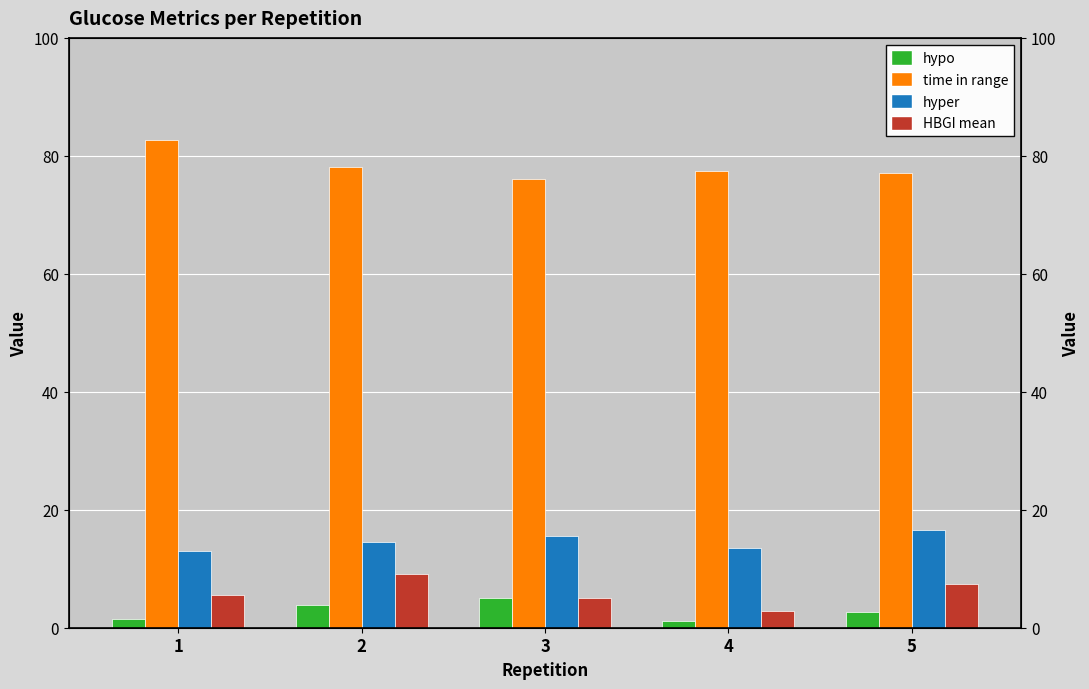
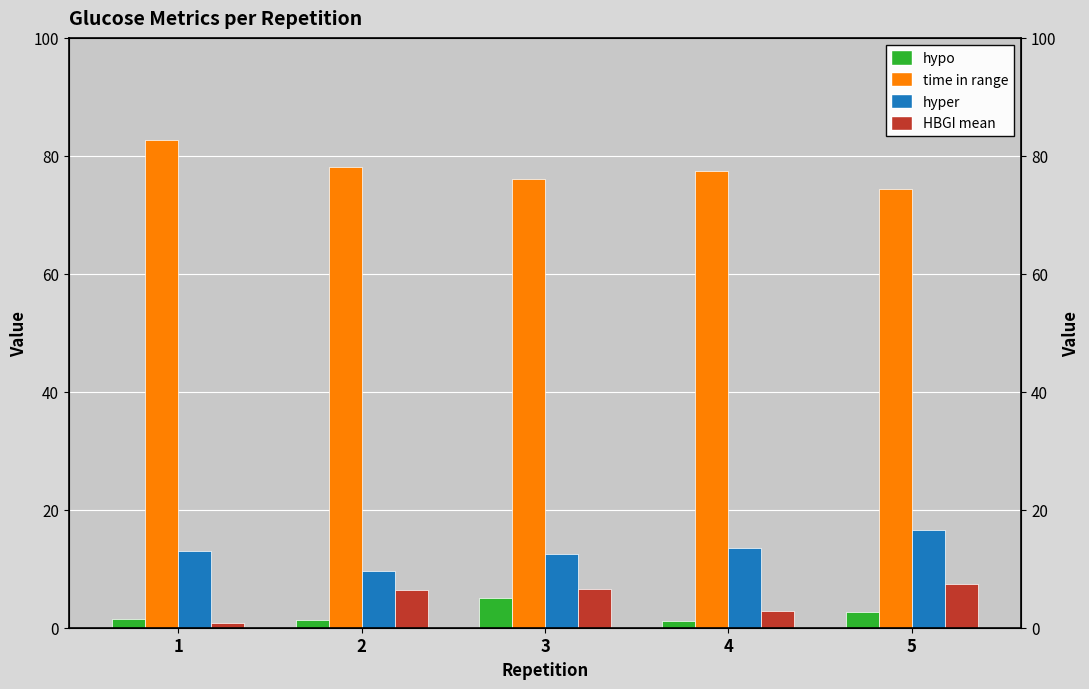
HBGI mean, 1: 6 -> 1
hypo, 2: 4 -> 1
hyper, 2: 15 -> 10
HBGI mean, 2: 9 -> 6
hyper, 3: 15 -> 13
HBGI mean, 3: 5 -> 7
time in range, 5: 77 -> 74
